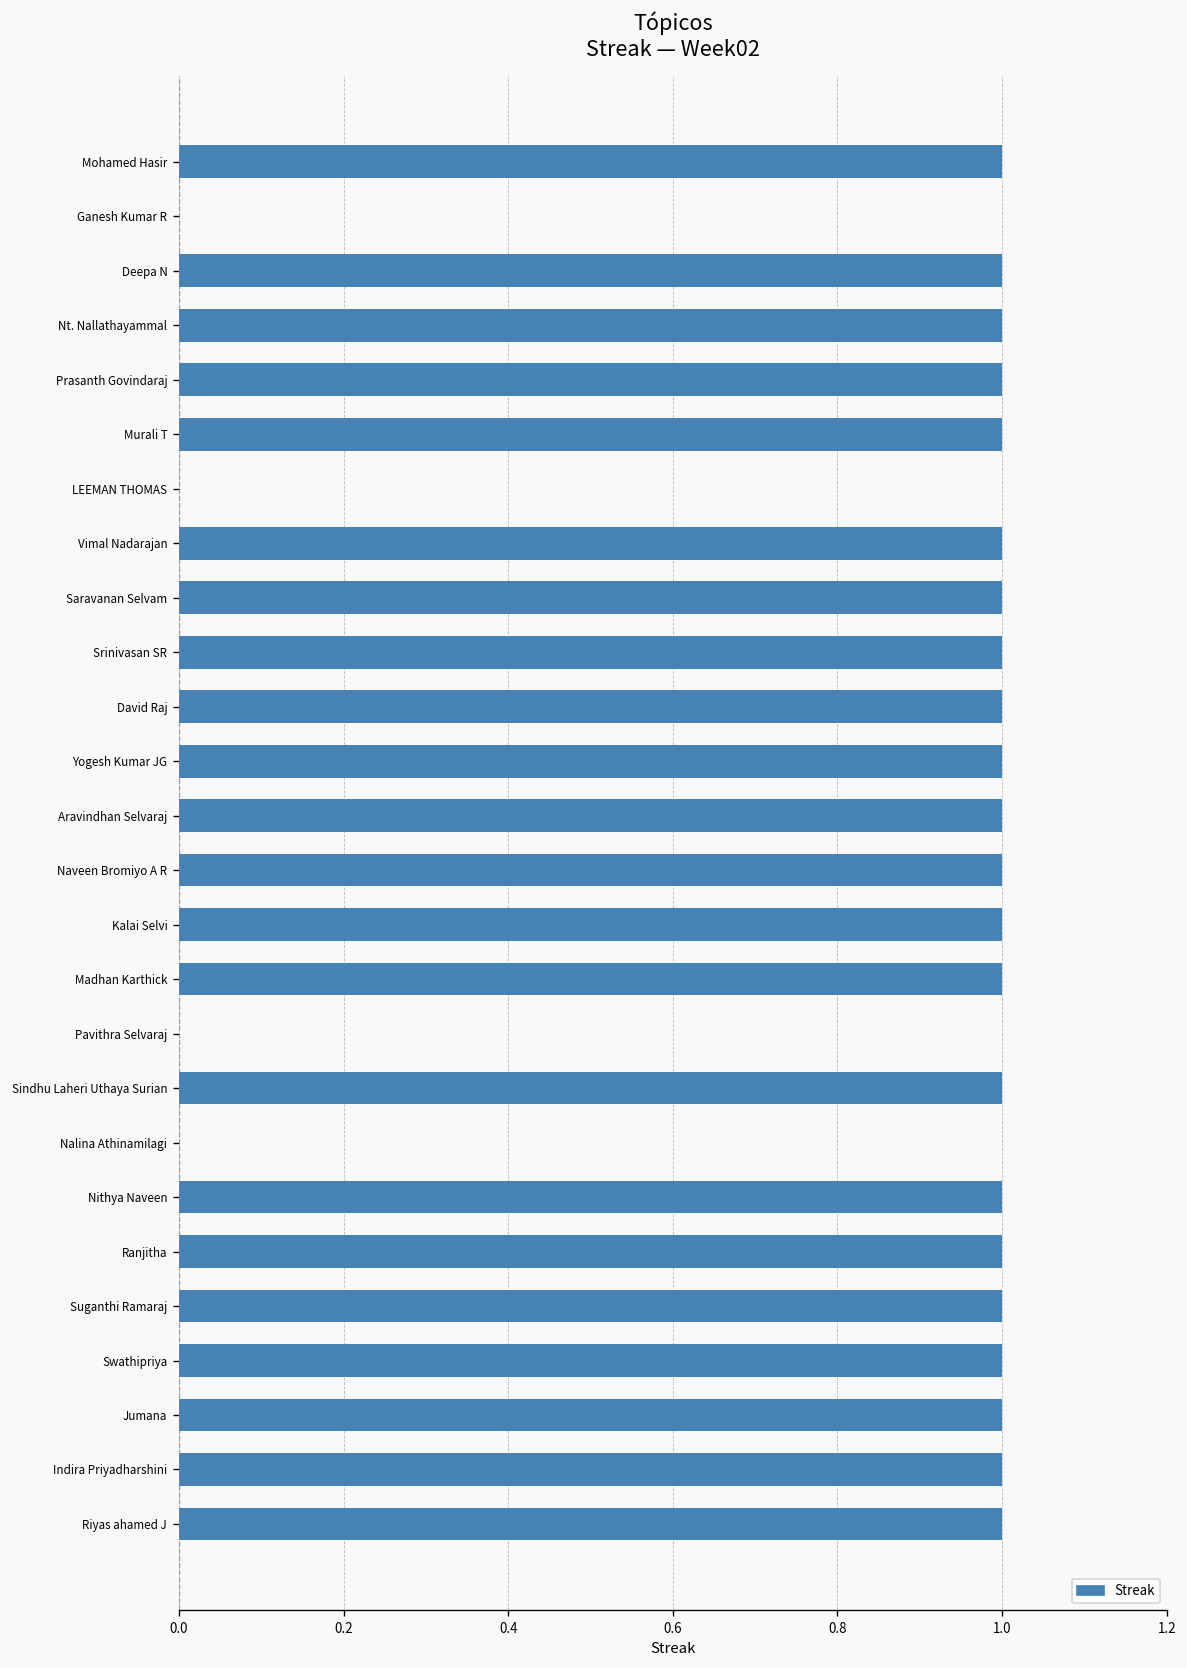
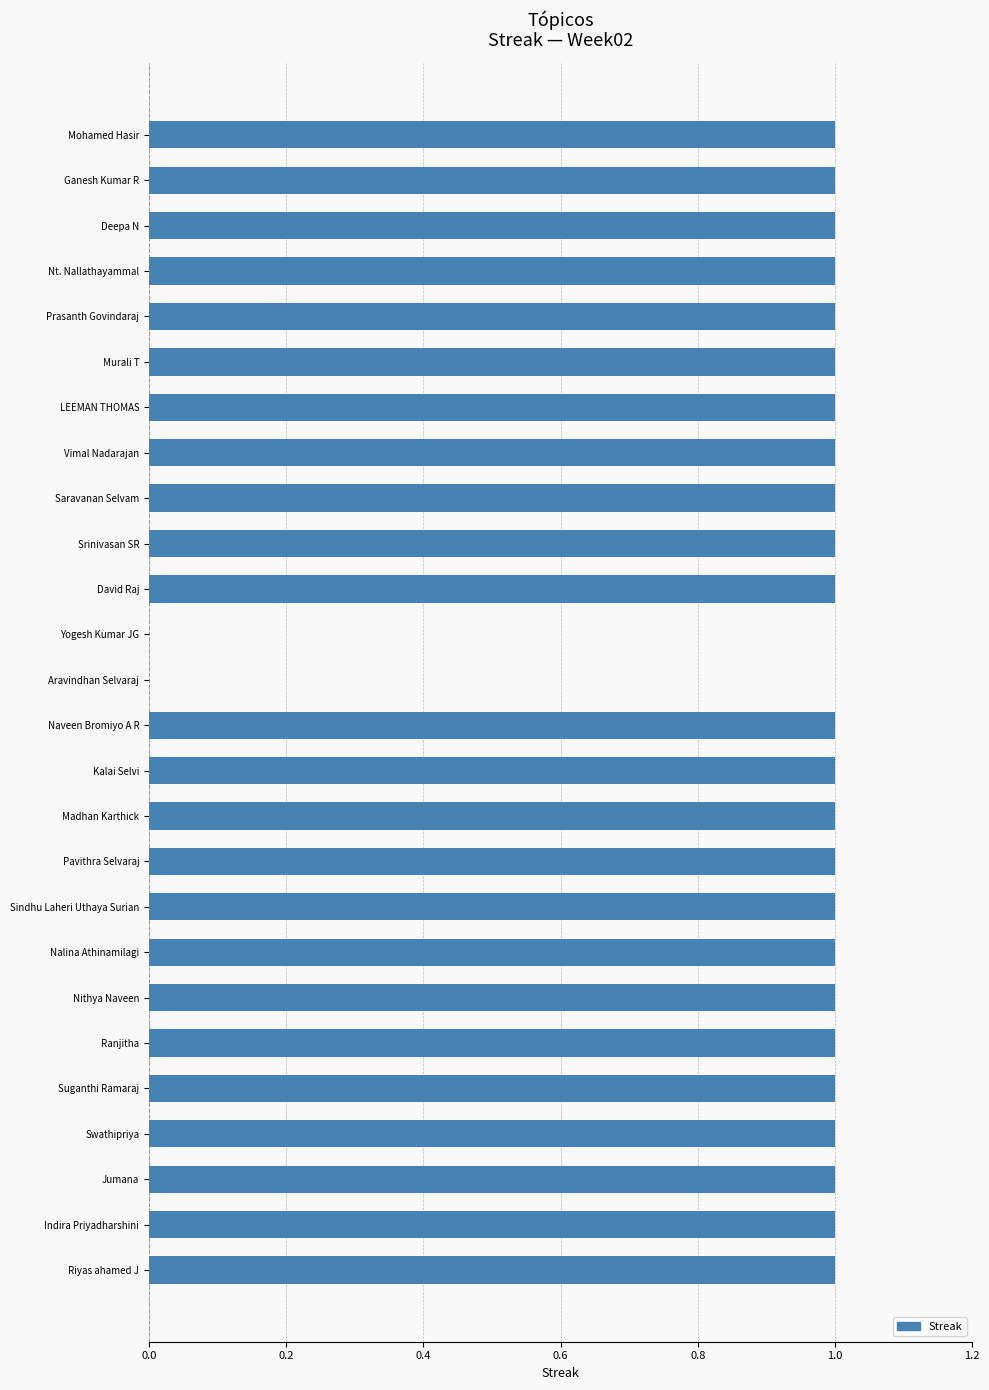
Ganesh Kumar R: 0 -> 1
LEEMAN THOMAS: 0 -> 1
Yogesh Kumar JG: 1 -> 0
Aravindhan Selvaraj: 1 -> 0
Pavithra Selvaraj: 0 -> 1
Nalina Athinamilagi: 0 -> 1
